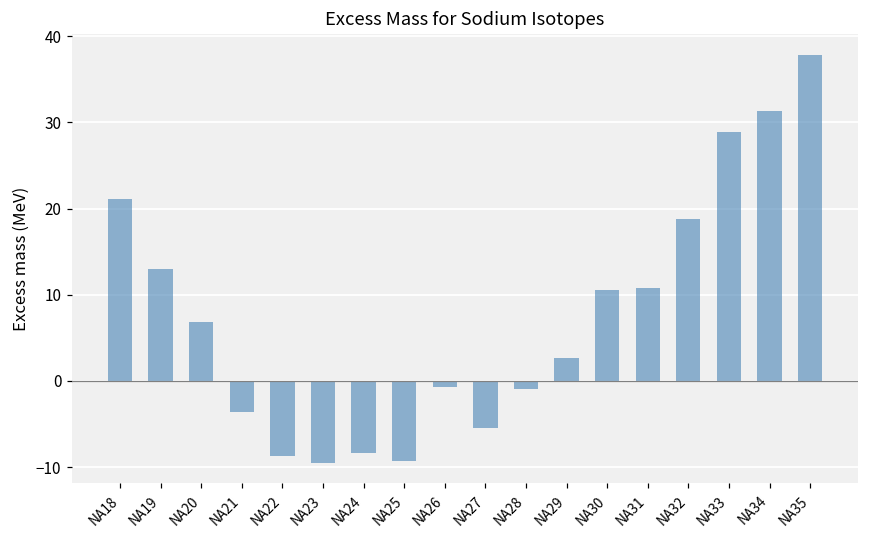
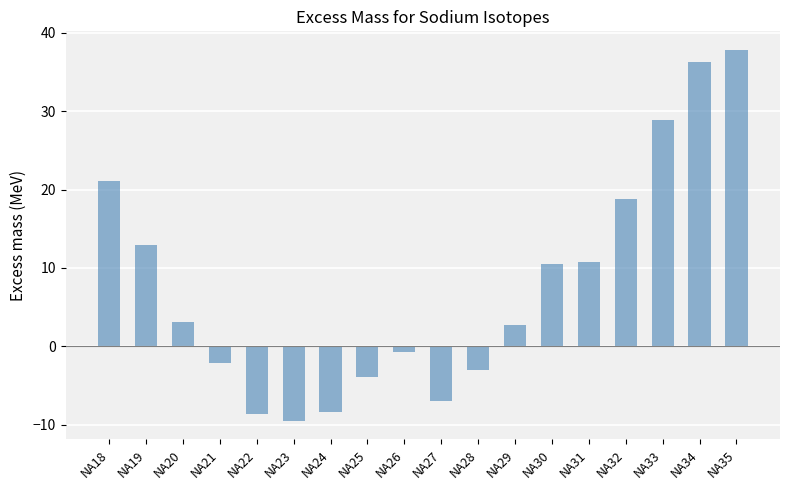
NA20: 7 -> 3
NA21: -4 -> -2
NA25: -9 -> -4
NA27: -6 -> -7
NA28: -1 -> -3
NA34: 31 -> 36
